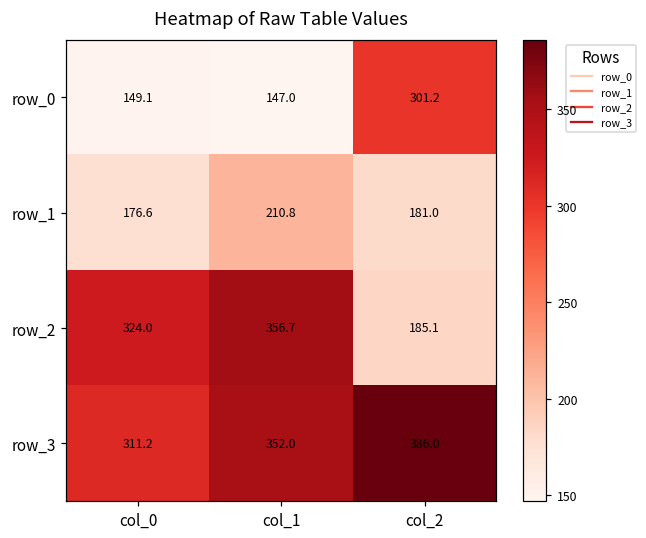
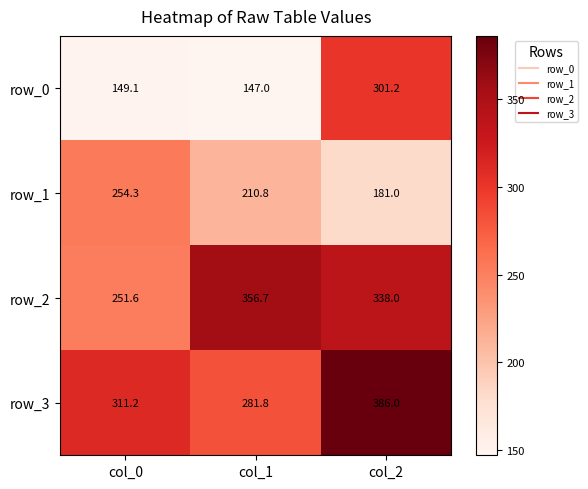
row_1, col_0: 176.6 -> 254.3
row_2, col_0: 324.0 -> 251.6
row_2, col_2: 185.1 -> 338.0
row_3, col_1: 352.0 -> 281.8
